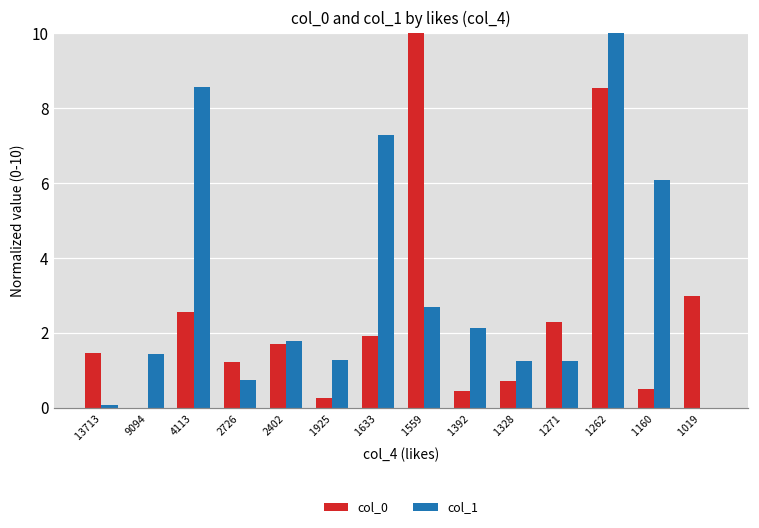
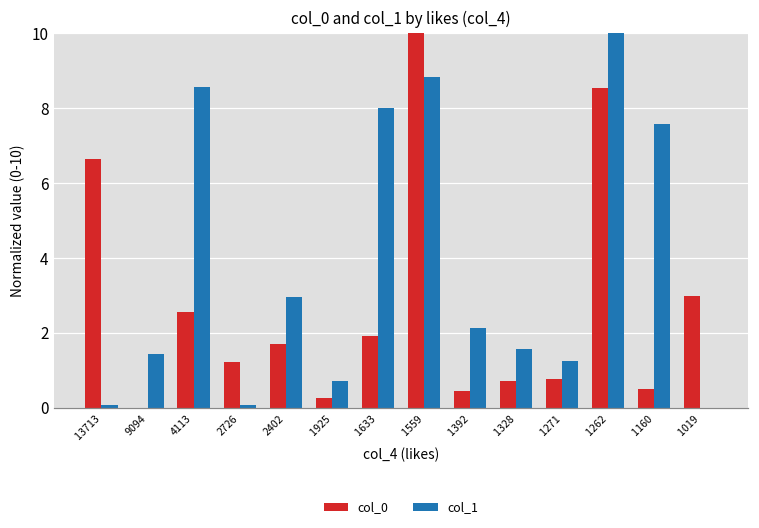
col_0, 13713: 1.5 -> 6.6
col_1, 2726: 0.7 -> 0.1
col_1, 2402: 1.8 -> 2.9
col_1, 1925: 1.3 -> 0.7
col_1, 1633: 7.3 -> 8.0
col_1, 1559: 2.7 -> 8.8
col_1, 1328: 1.2 -> 1.6
col_0, 1271: 2.3 -> 0.8
col_1, 1160: 6.1 -> 7.6
